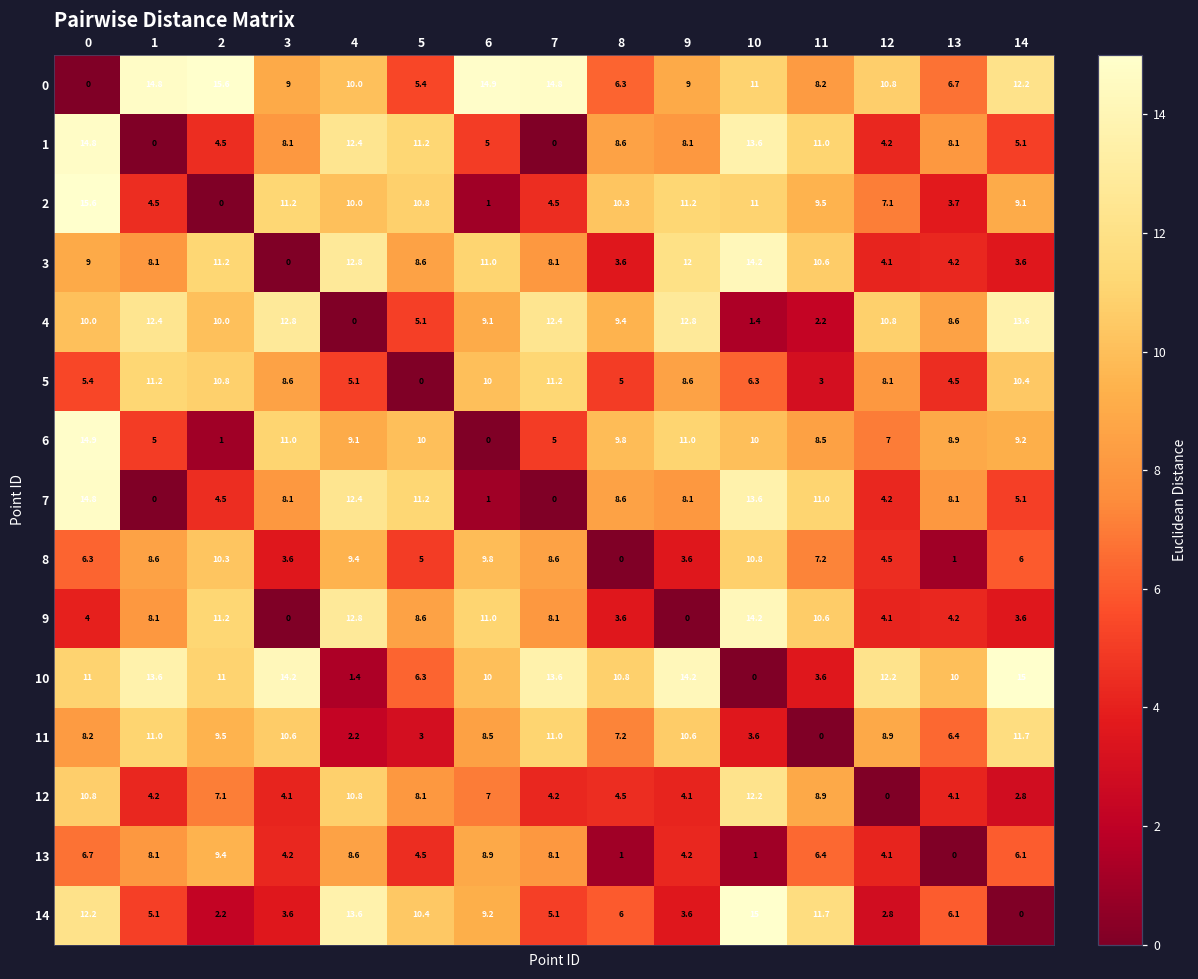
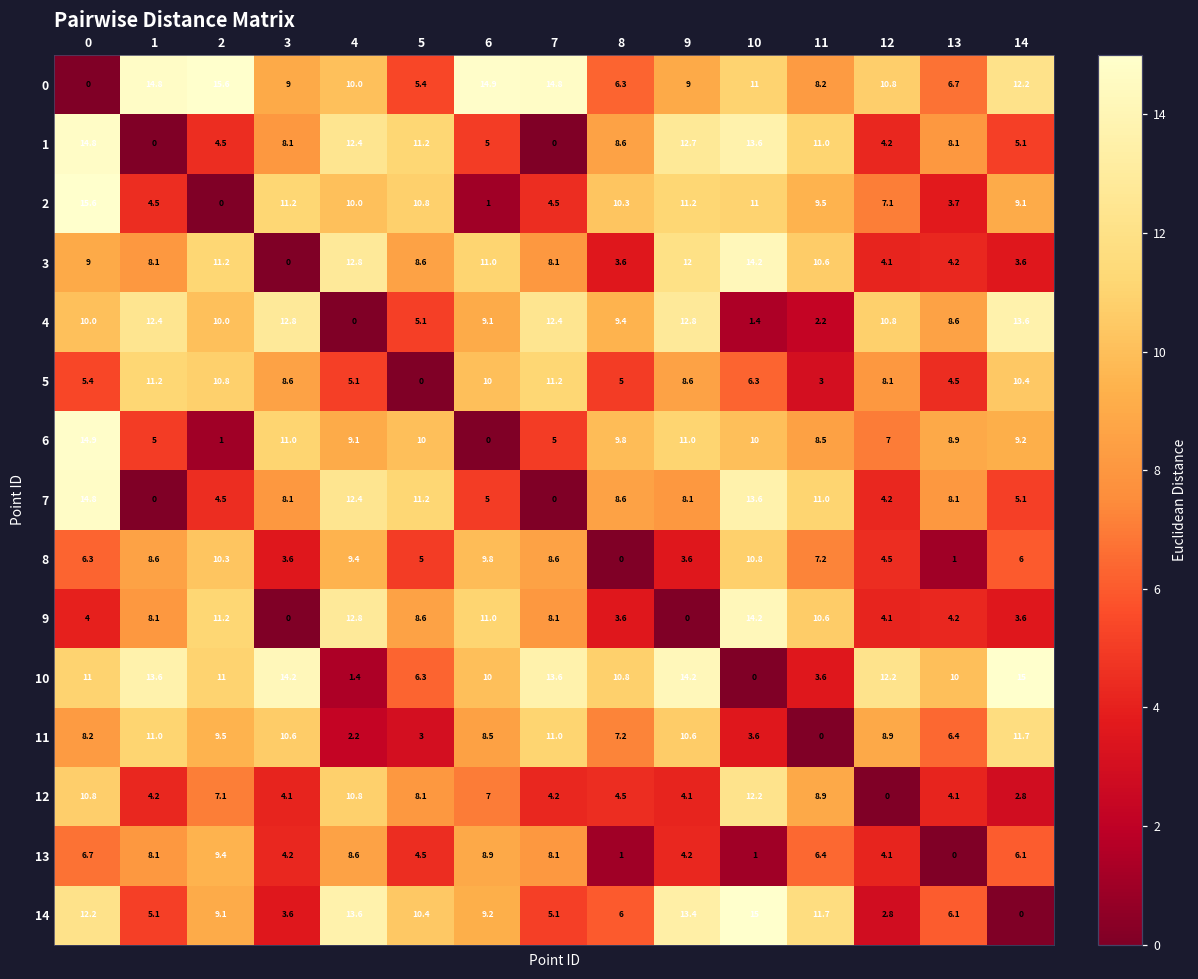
1, 9: 8.1 -> 12.7
7, 6: 1 -> 5
14, 2: 2.2 -> 9.1
14, 9: 3.6 -> 13.4
